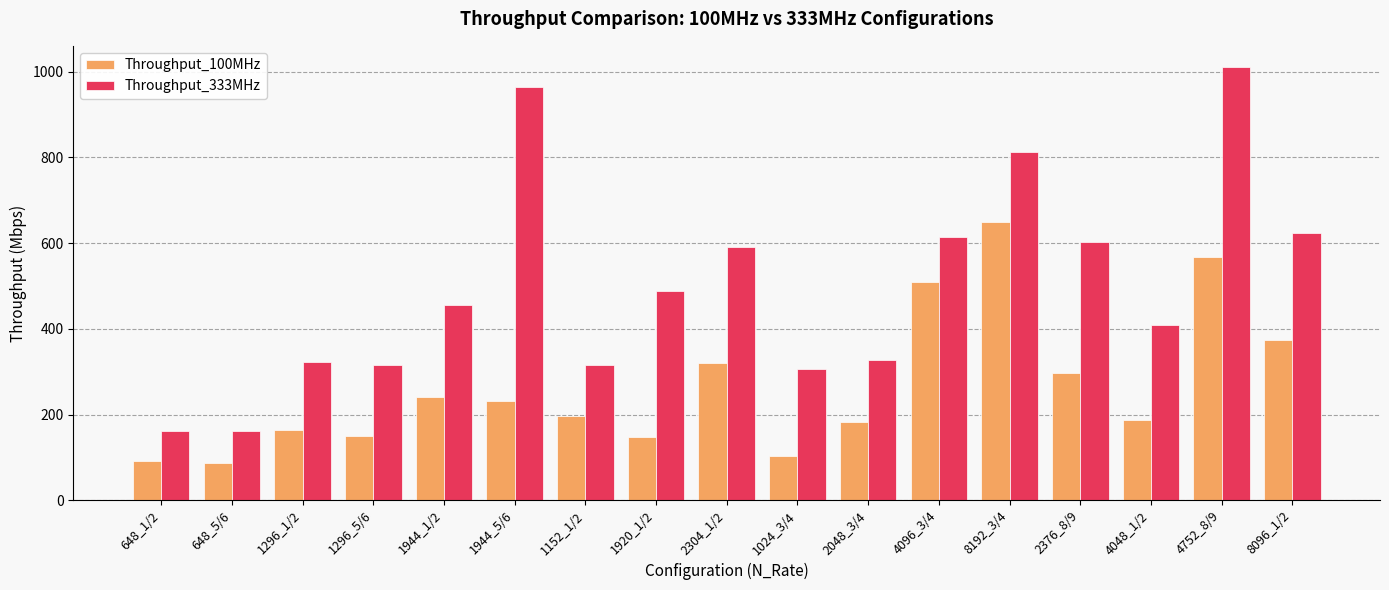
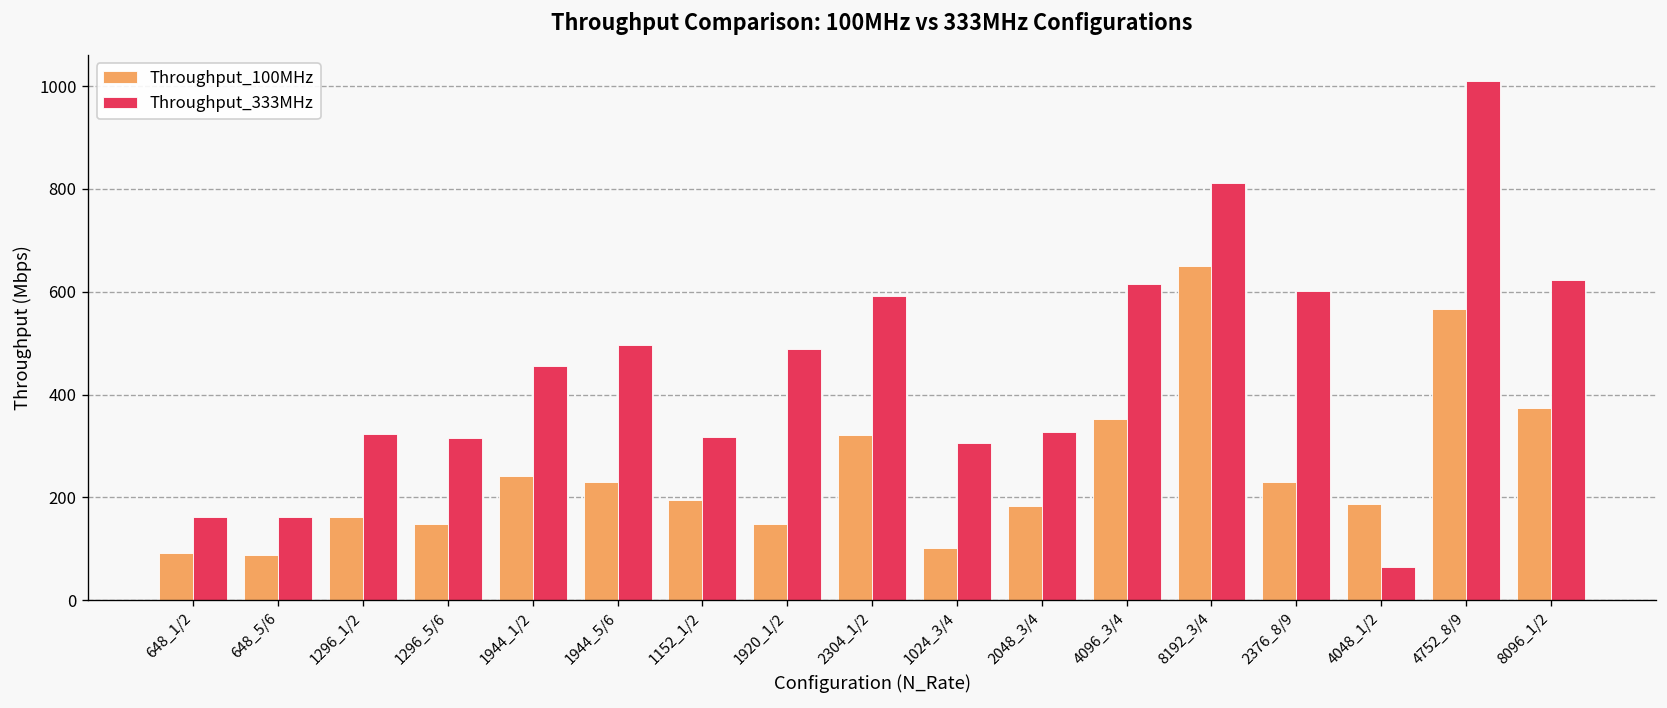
Throughput_333MHz, 1944_5/6: 970 -> 500
Throughput_100MHz, 4096_3/4: 510 -> 350
Throughput_100MHz, 2376_8/9: 300 -> 230
Throughput_333MHz, 4048_1/2: 410 -> 70
